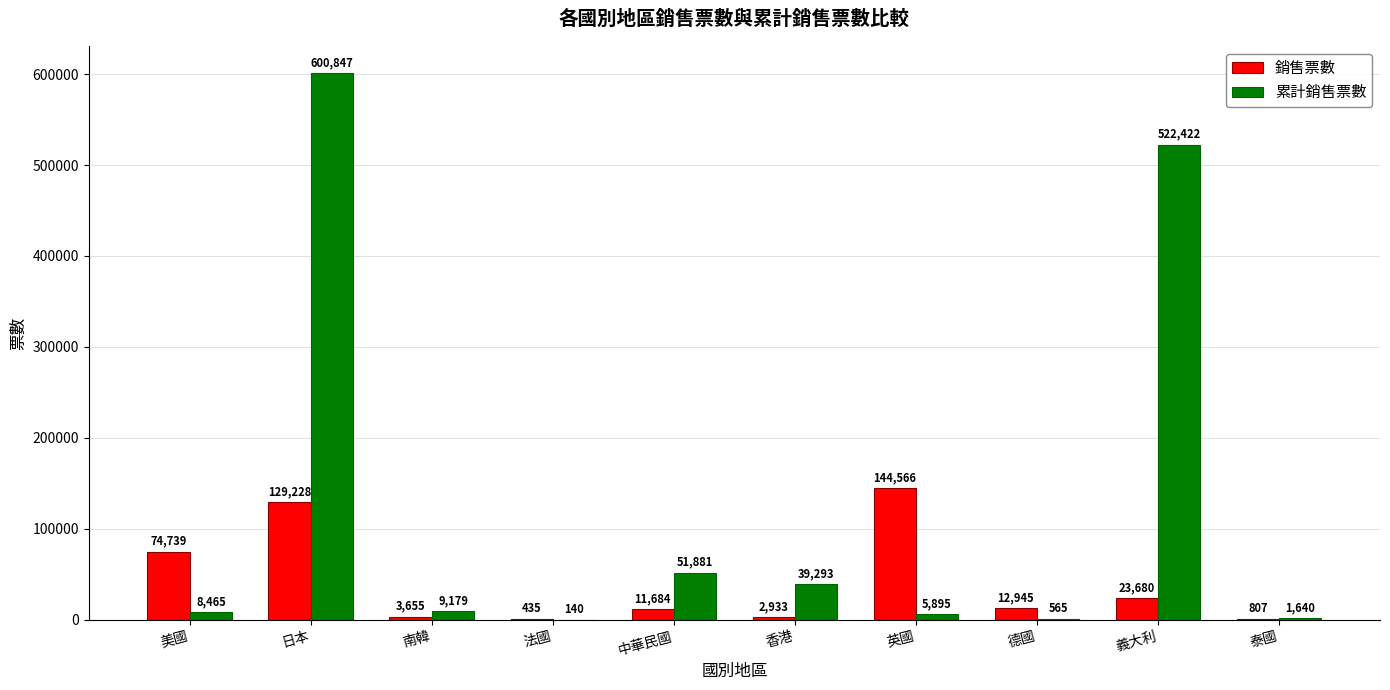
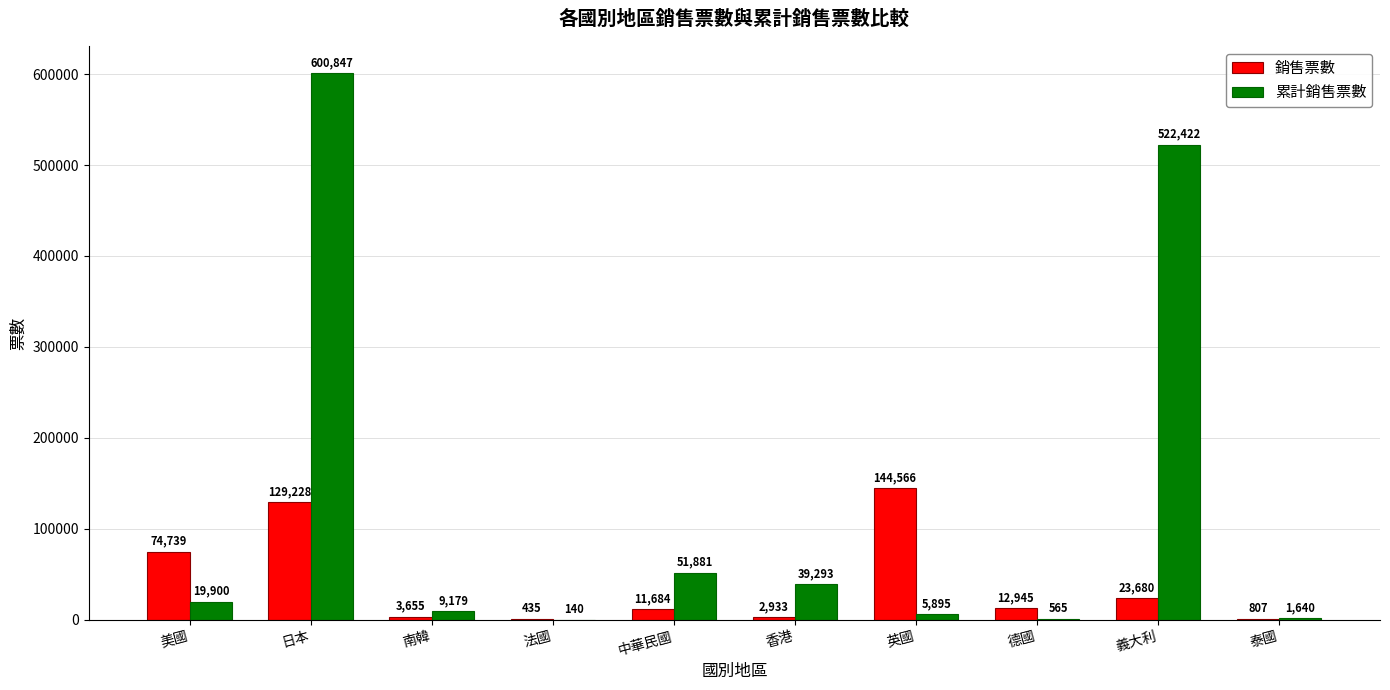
累計銷售票數, 美國: 8,465 -> 19,900
